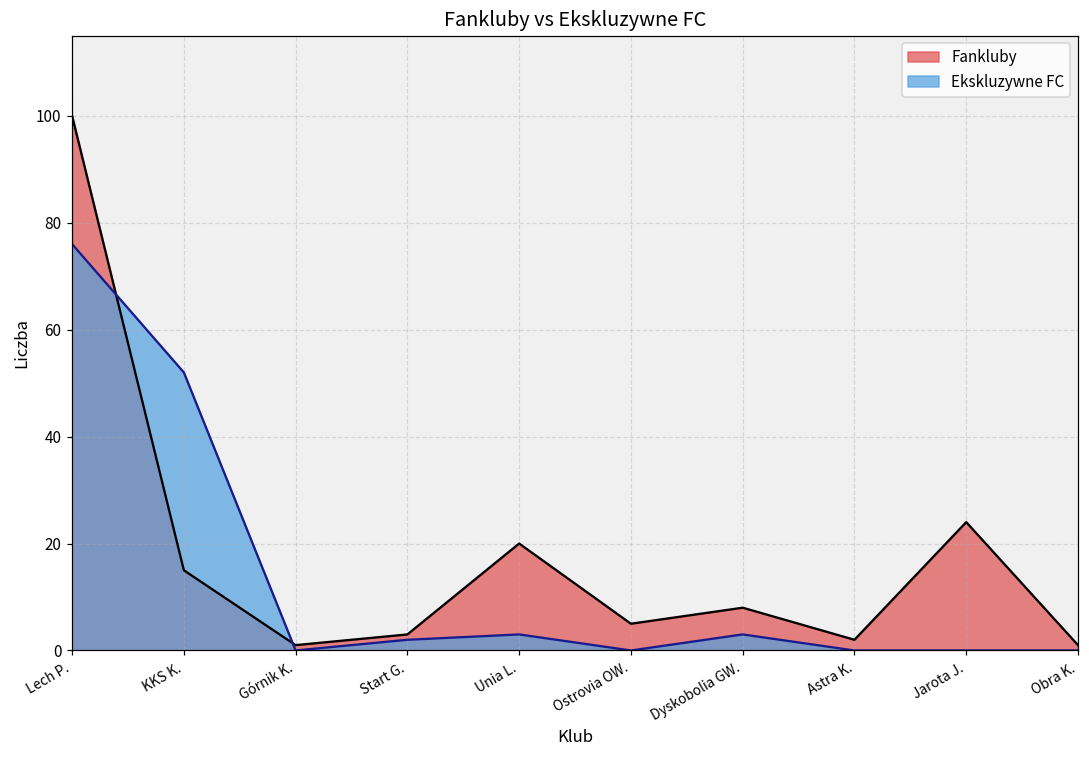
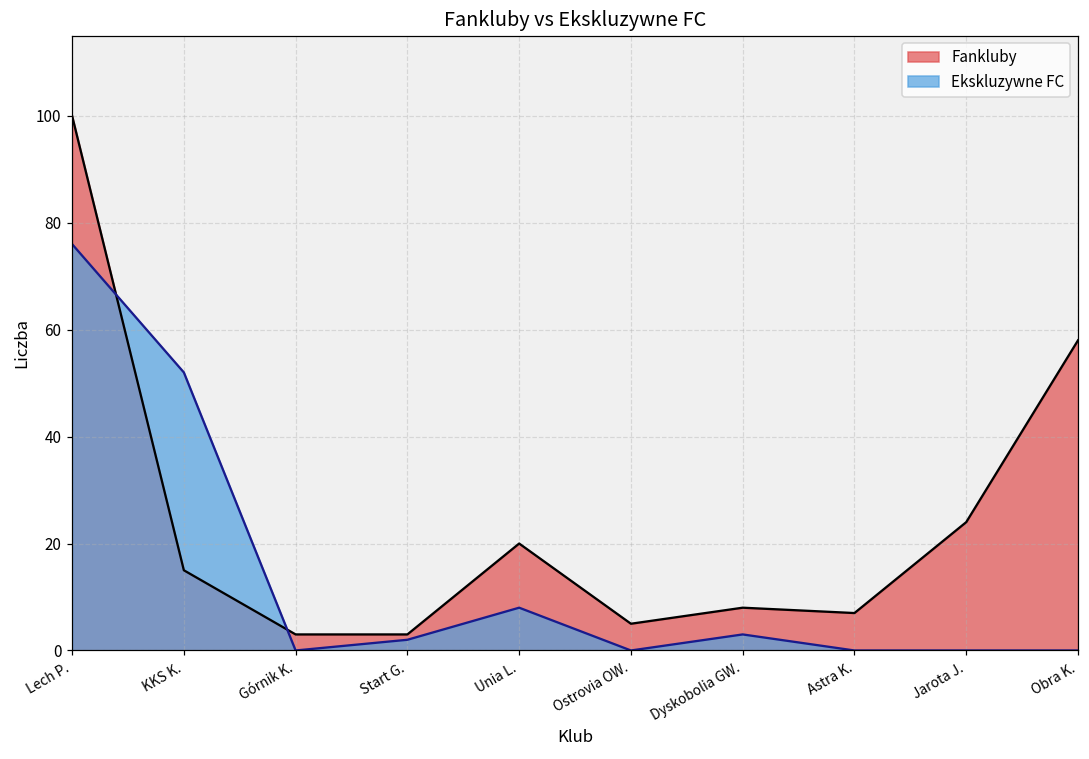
Fankluby, Górnik K.: 1 -> 3
Ekskluzywne FC, Unia L.: 3 -> 8
Fankluby, Astra K.: 2 -> 7
Fankluby, Obra K.: 1 -> 58
